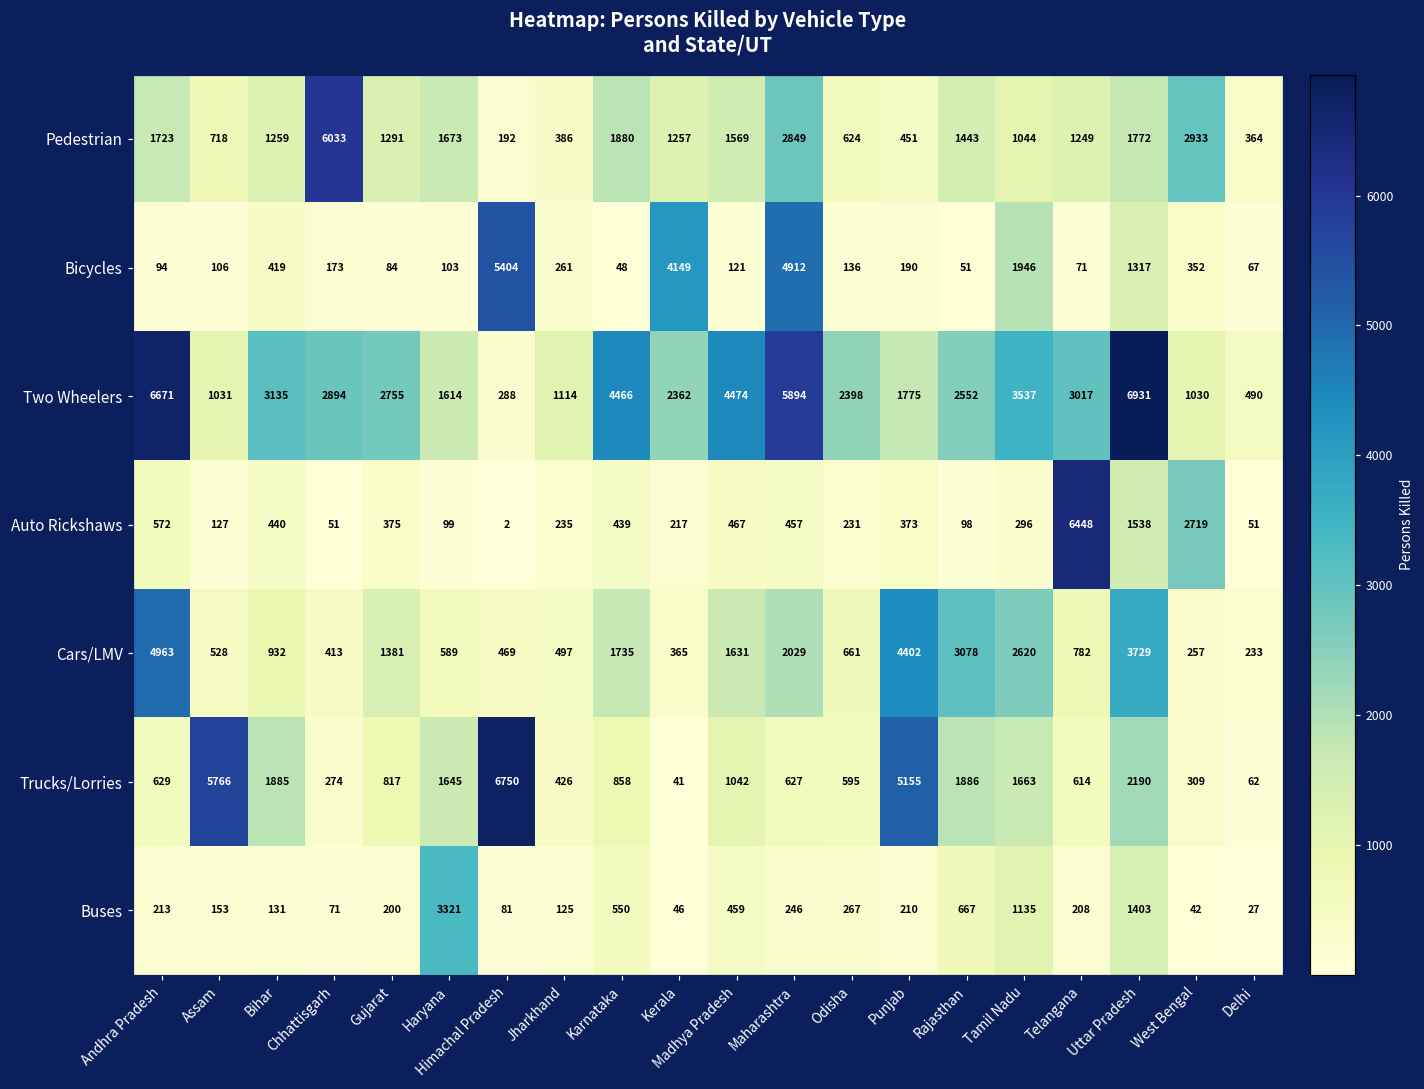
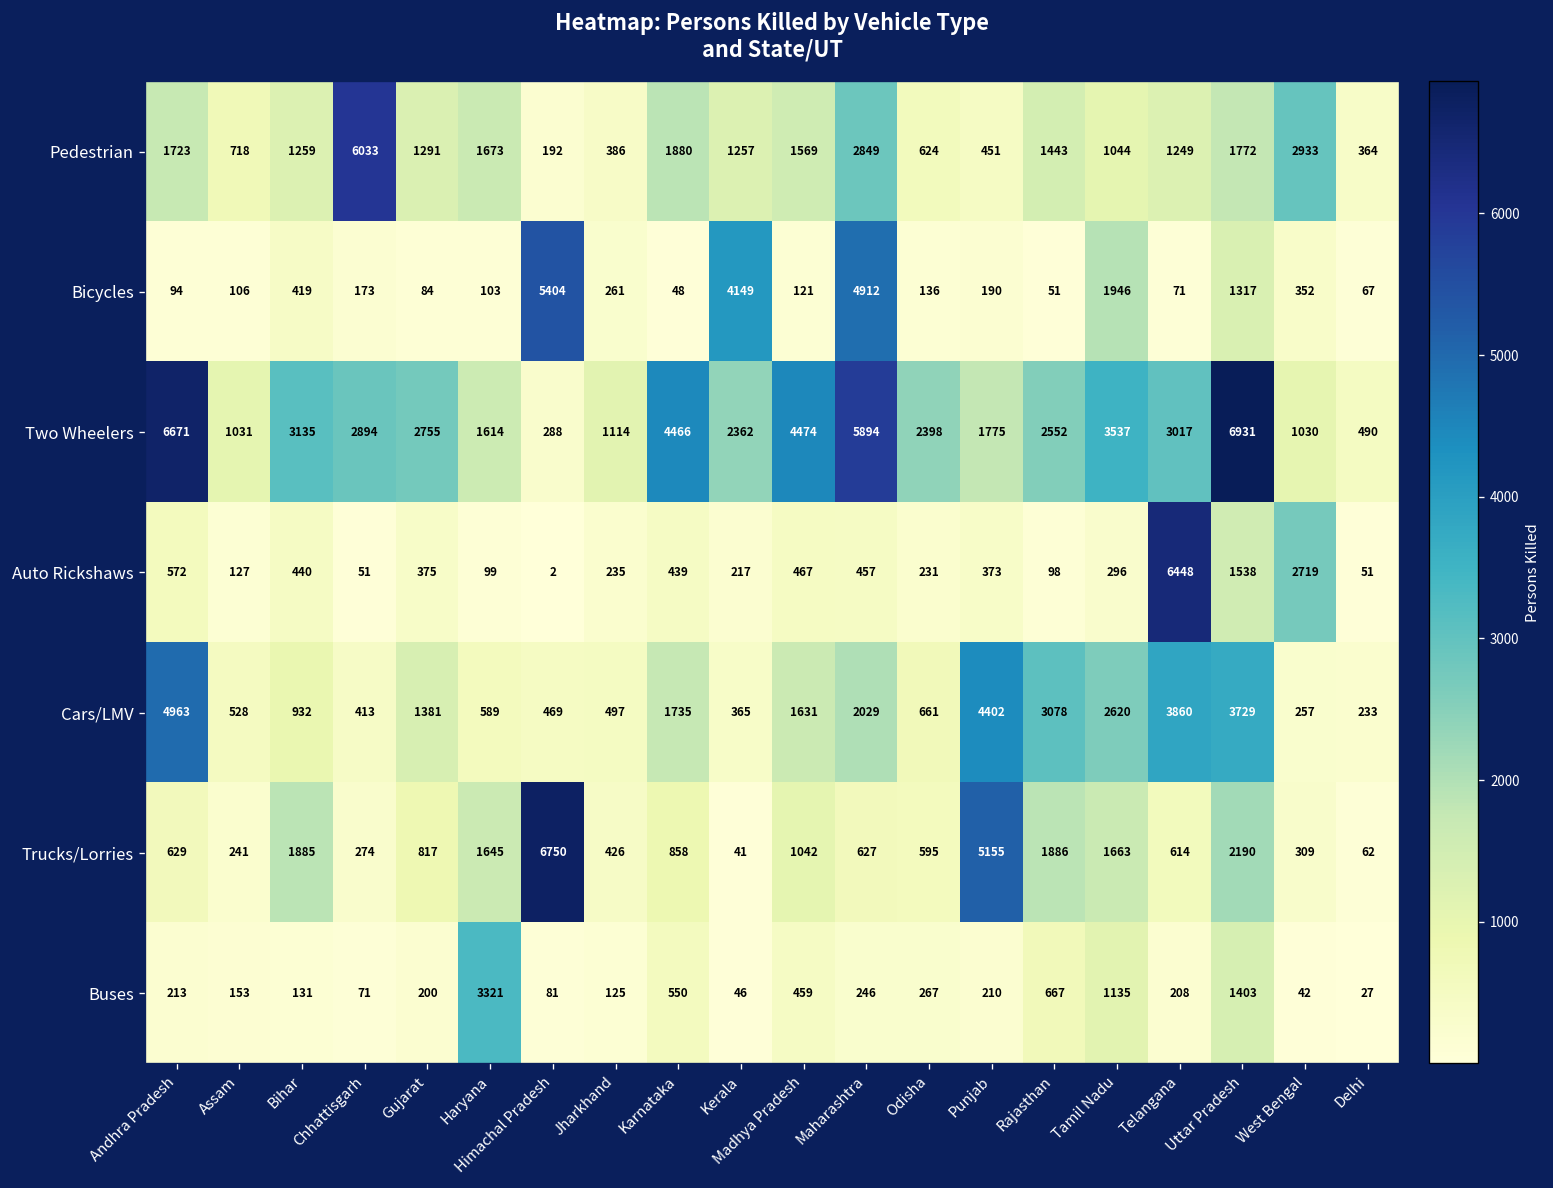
Cars/LMV, Telangana: 782 -> 3860
Trucks/Lorries, Assam: 5766 -> 241
